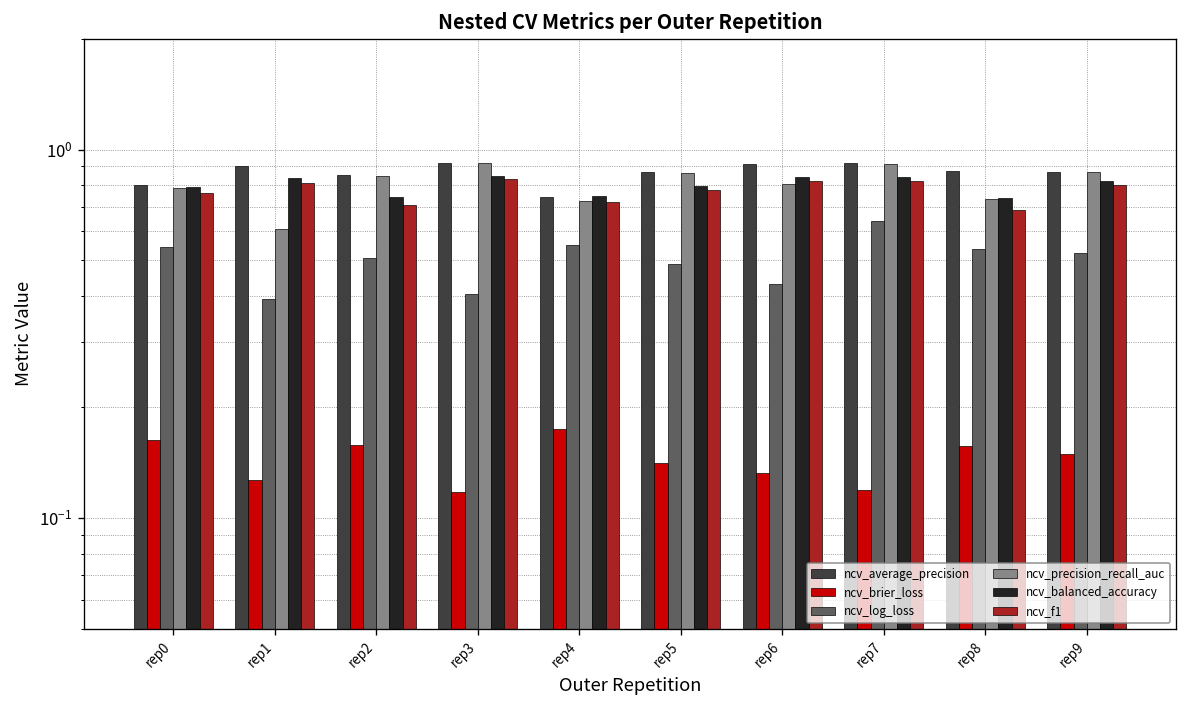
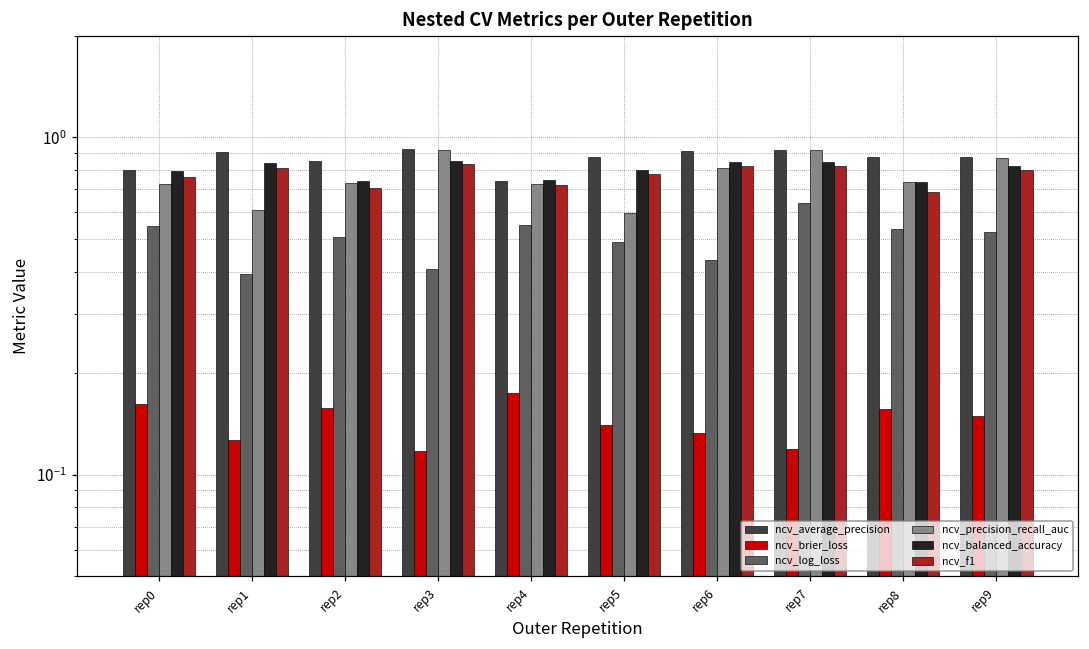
ncv_precision_recall_auc, rep0: 0.79 -> 0.73
ncv_precision_recall_auc, rep2: 0.85 -> 0.73
ncv_precision_recall_auc, rep5: 0.87 -> 0.60
